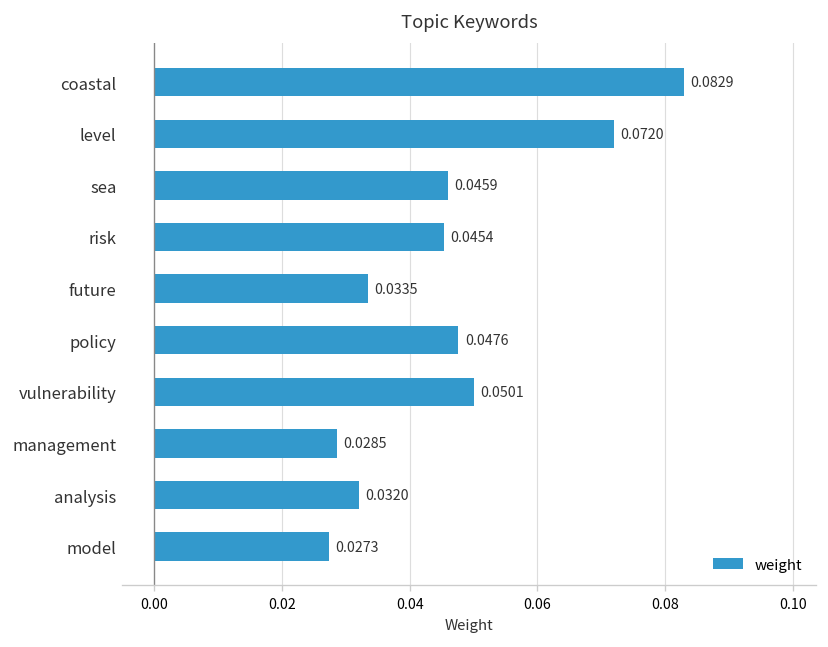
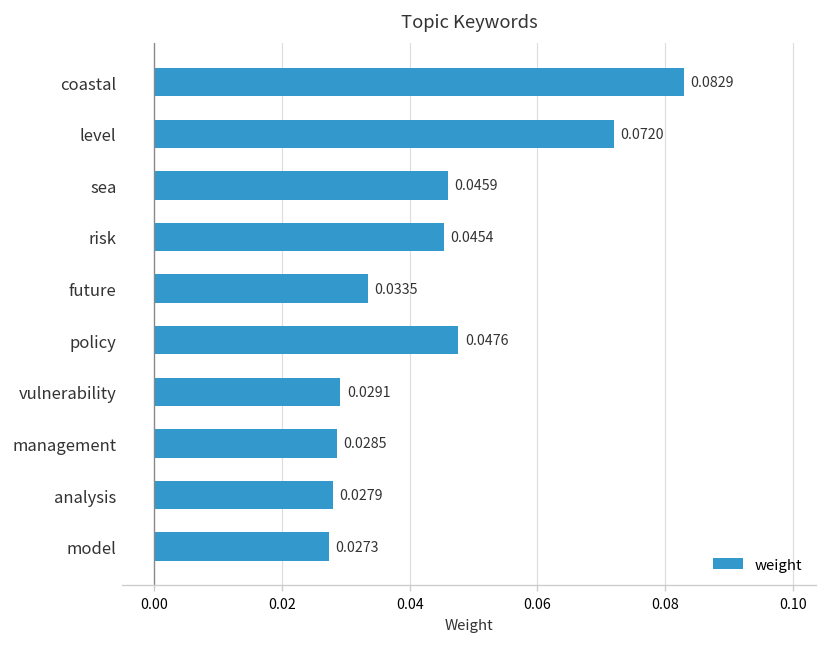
vulnerability: 0.0501 -> 0.0291
analysis: 0.0320 -> 0.0279
